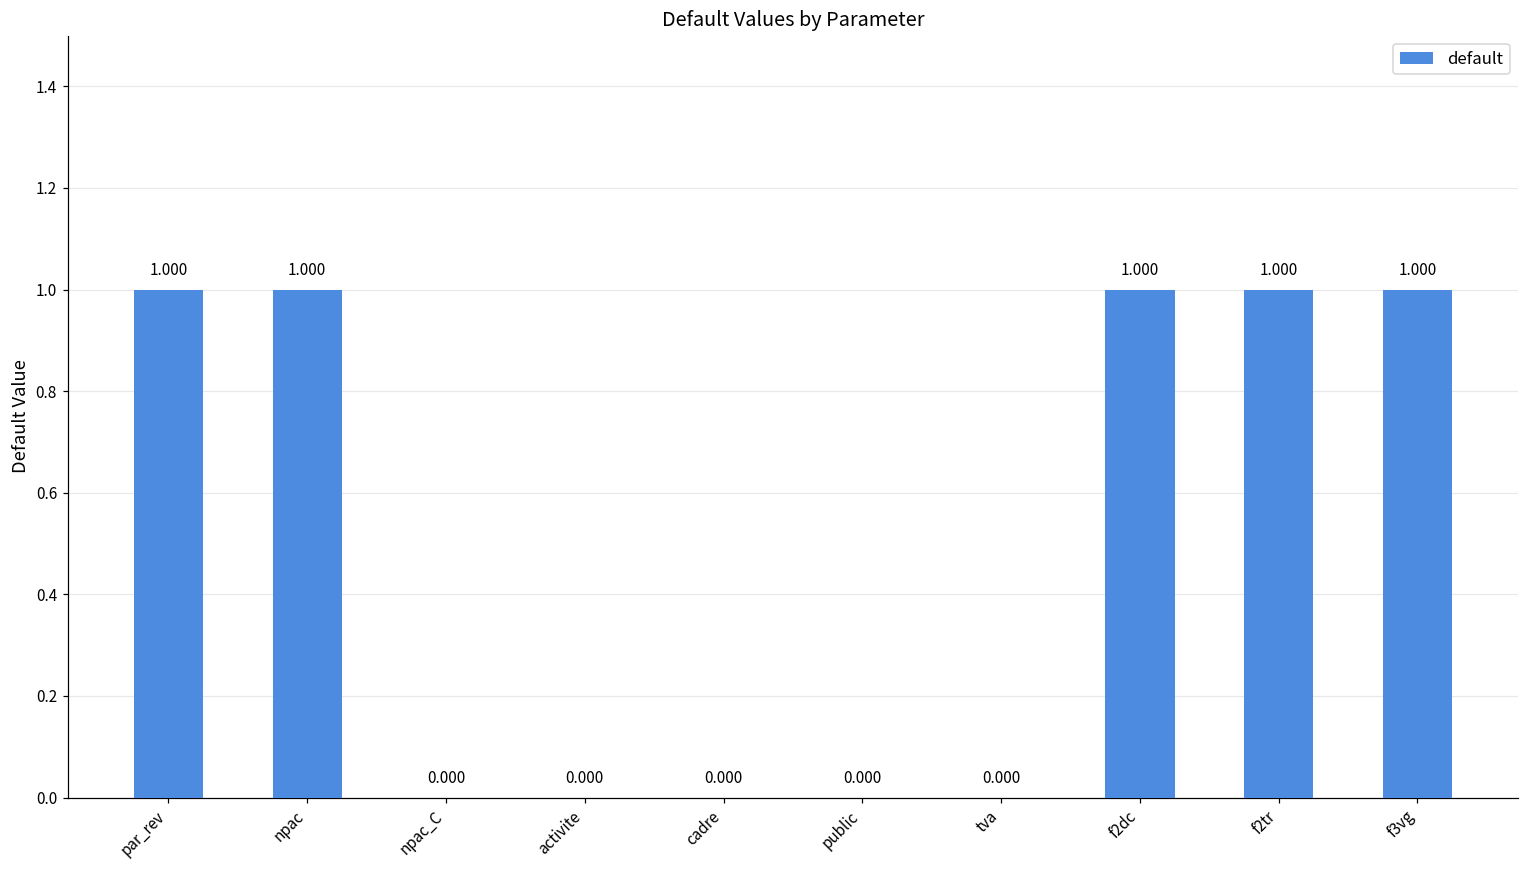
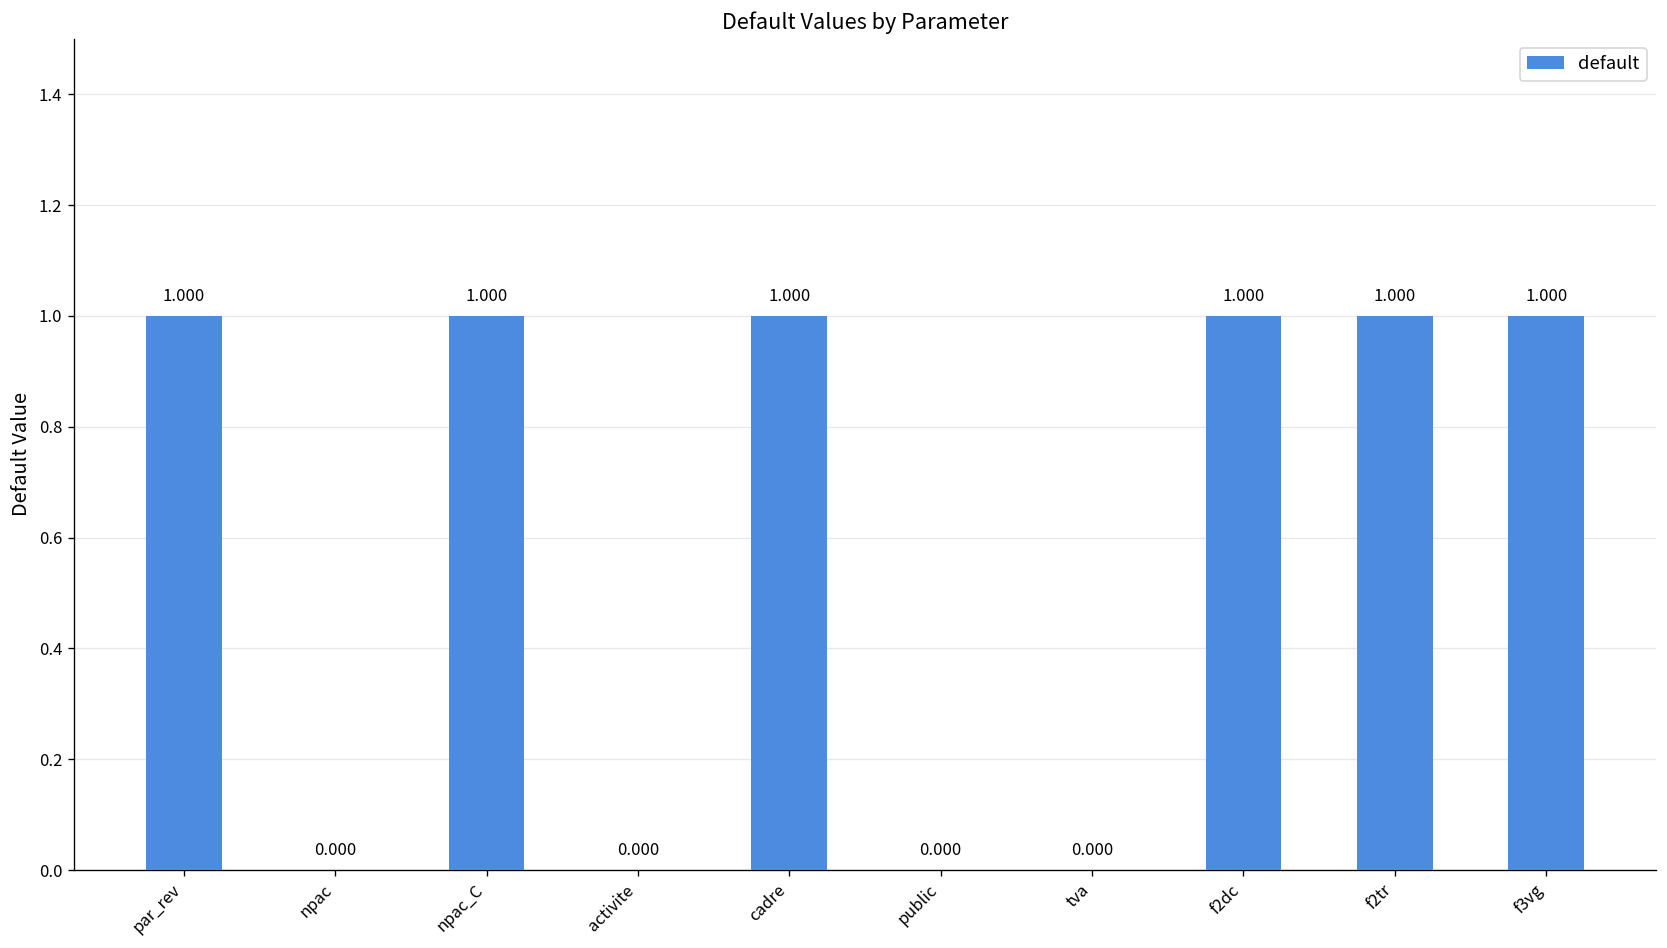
npac: 1.000 -> 0.000
npac_C: 0.000 -> 1.000
cadre: 0.000 -> 1.000
